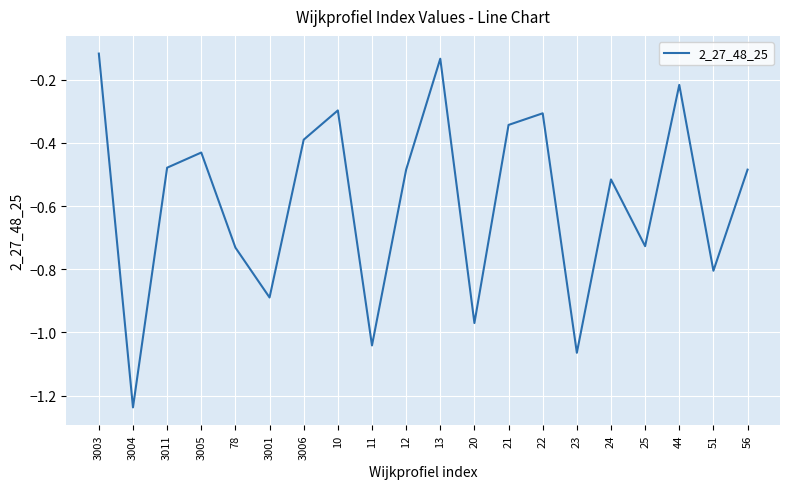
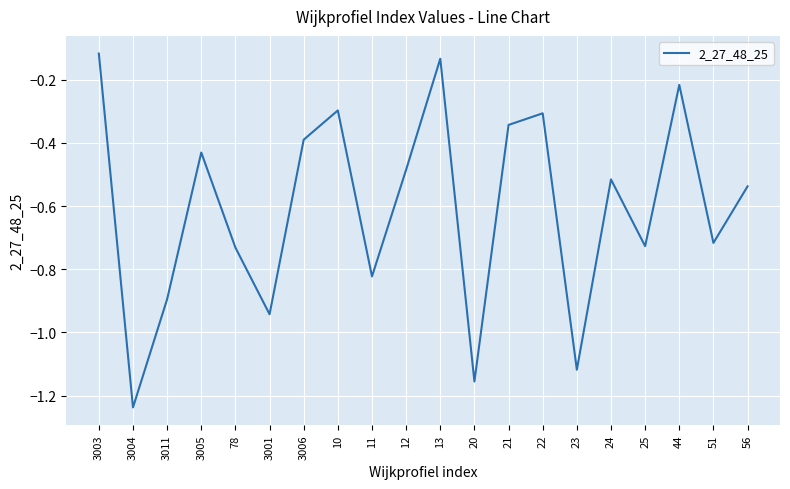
3011: -0.48 -> -0.89
3001: -0.89 -> -0.94
11: -1.04 -> -0.82
20: -0.97 -> -1.16
23: -1.06 -> -1.12
51: -0.80 -> -0.72
56: -0.48 -> -0.54
